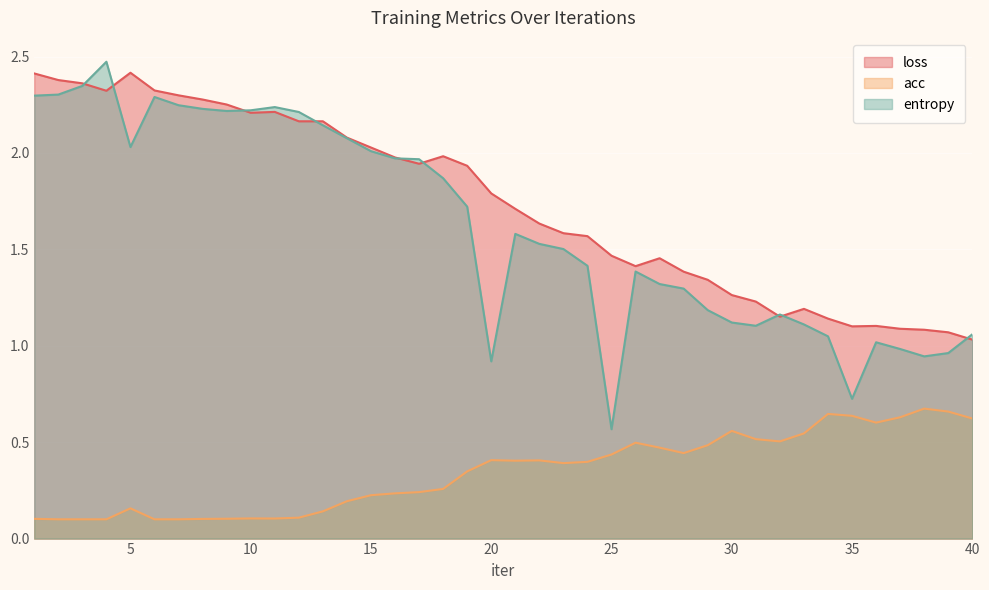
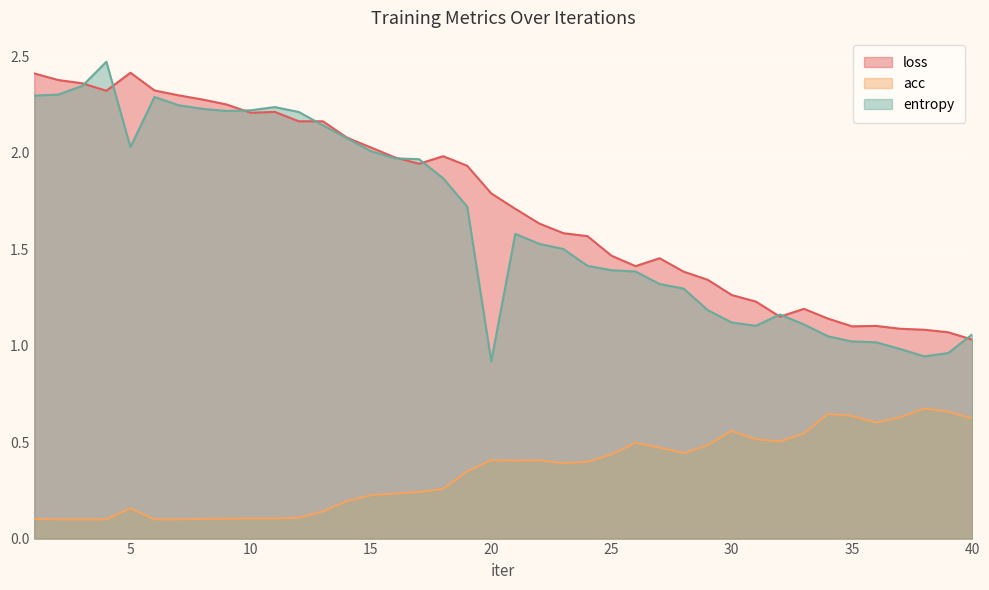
entropy, 25: 0.57 -> 1.39
entropy, 35: 0.72 -> 1.02
